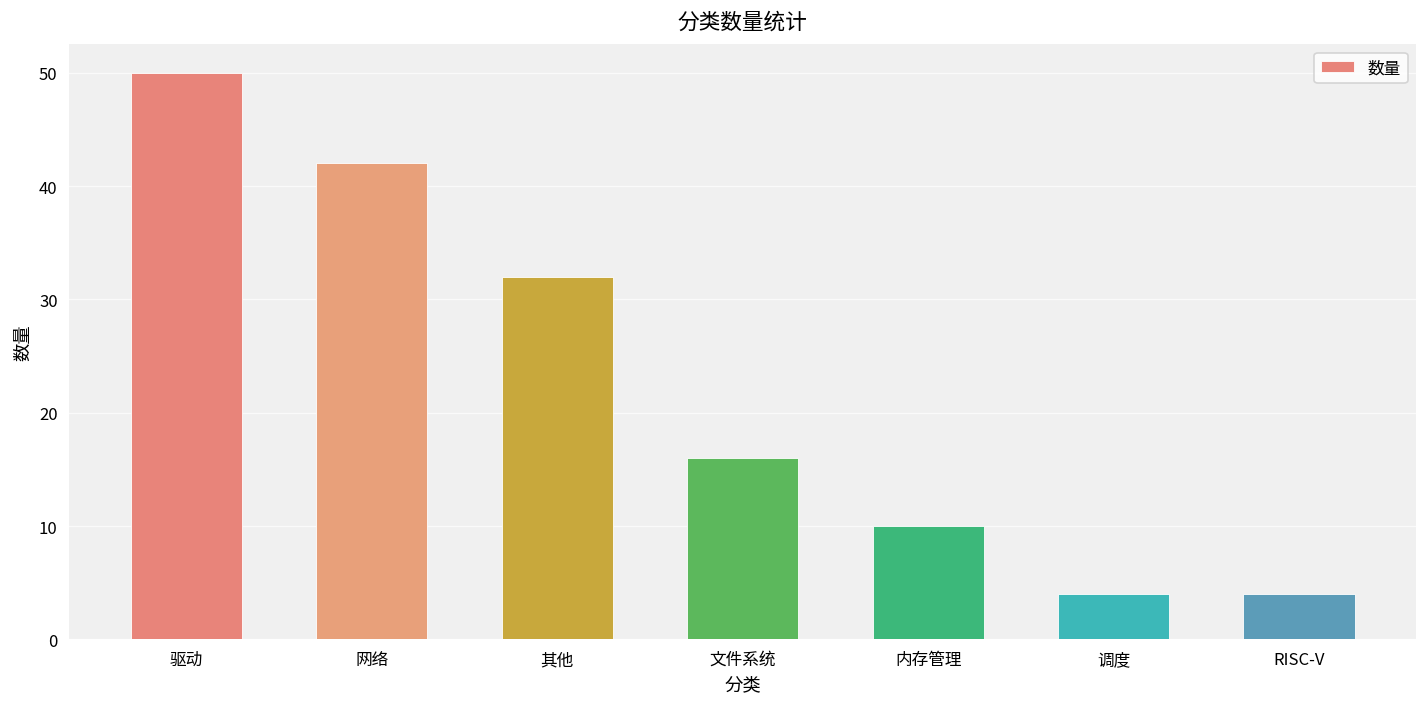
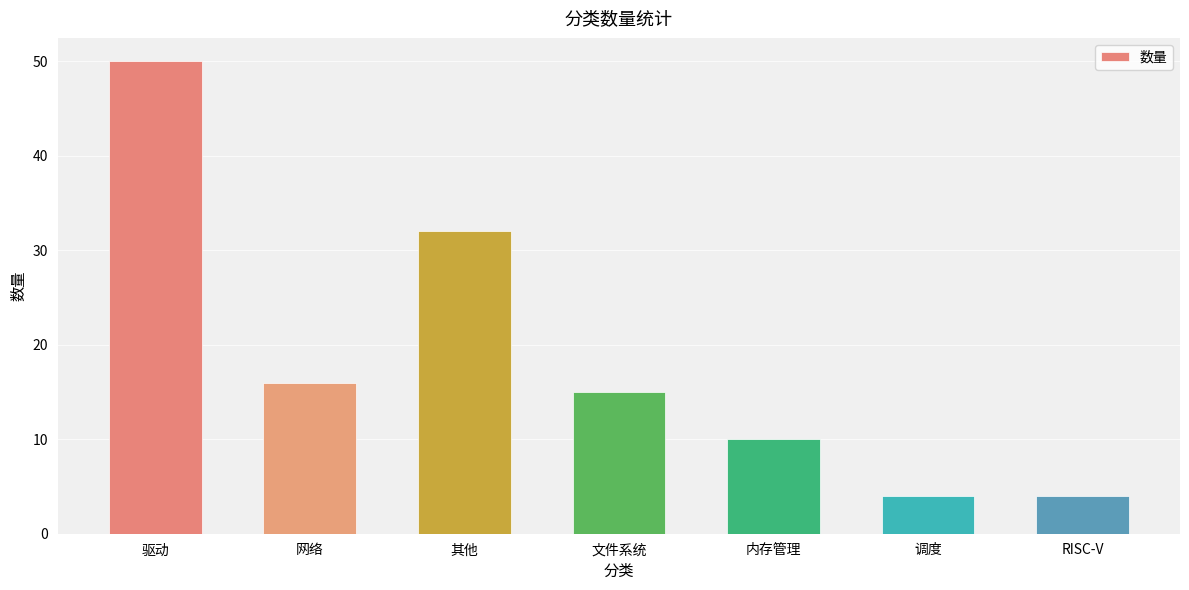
网络: 42 -> 16
文件系统: 16 -> 15
